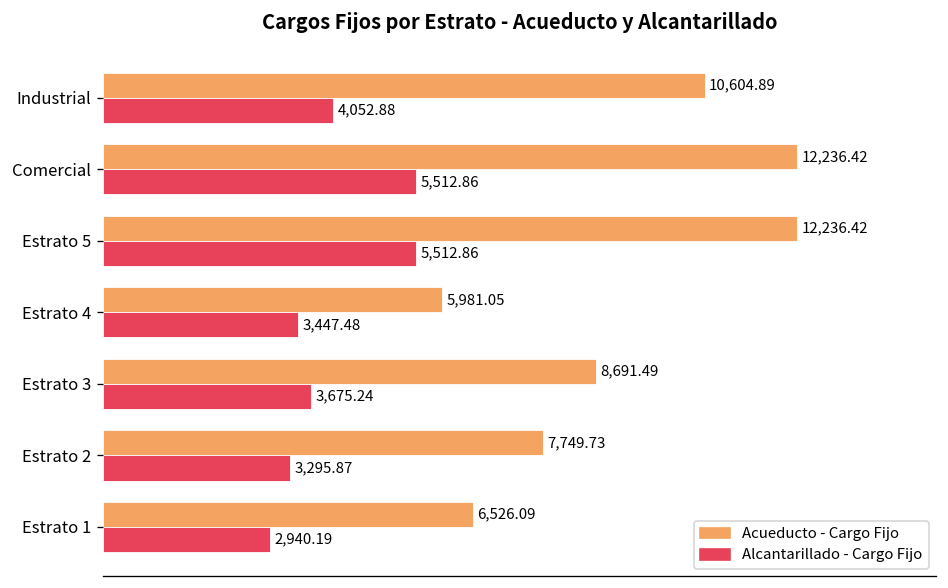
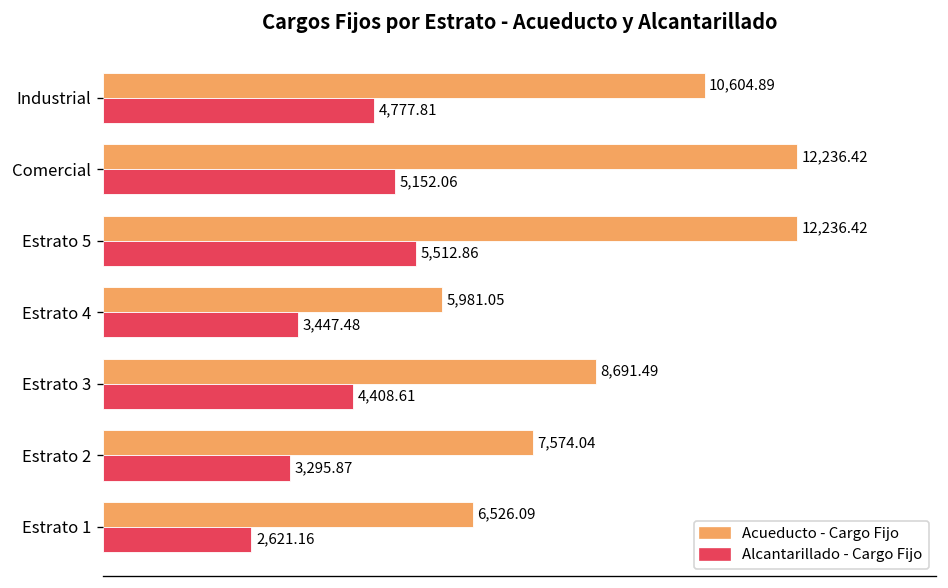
Alcantarillado - Cargo Fijo, Industrial: 4,052.88 -> 4,777.81
Alcantarillado - Cargo Fijo, Comercial: 5,512.86 -> 5,152.06
Alcantarillado - Cargo Fijo, Estrato 3: 3,675.24 -> 4,408.61
Acueducto - Cargo Fijo, Estrato 2: 7,749.73 -> 7,574.04
Alcantarillado - Cargo Fijo, Estrato 1: 2,940.19 -> 2,621.16
